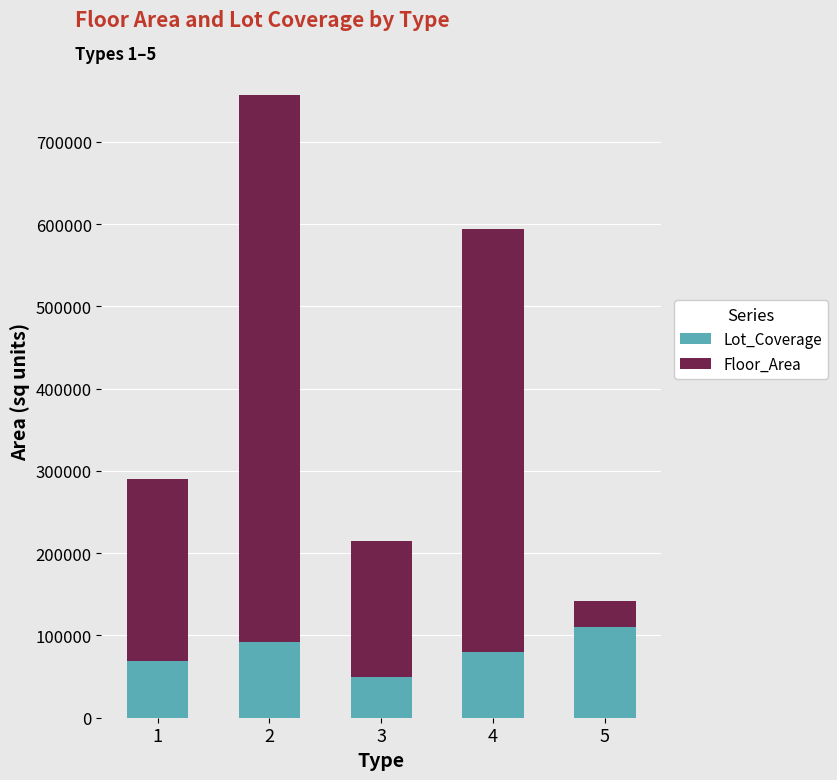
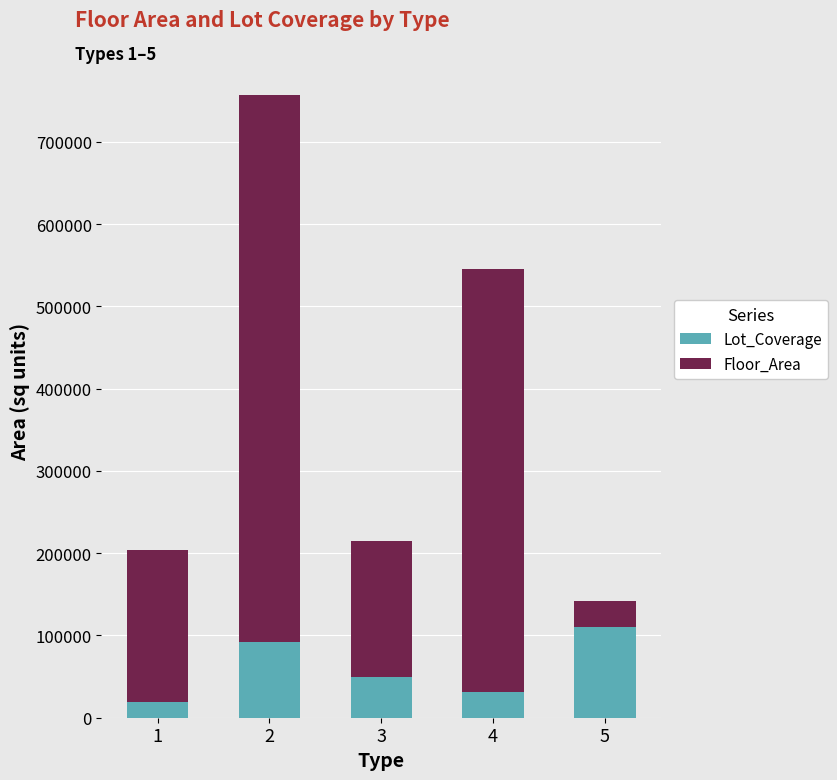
Lot_Coverage, 1: 70000 -> 20000
Floor_Area, 1: 220000 -> 180000
Lot_Coverage, 4: 80000 -> 30000
